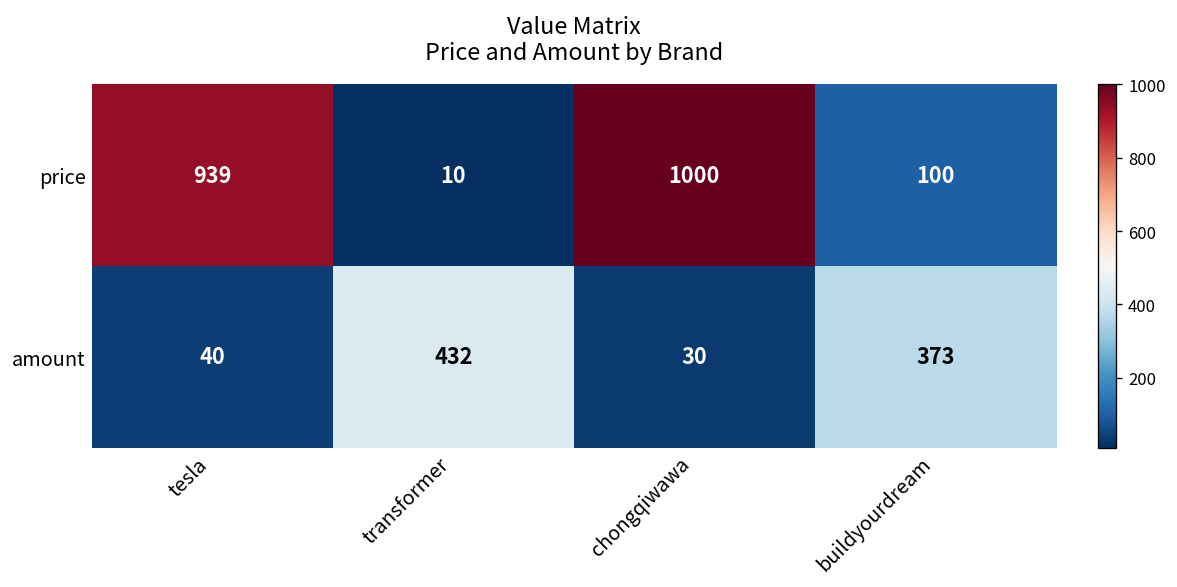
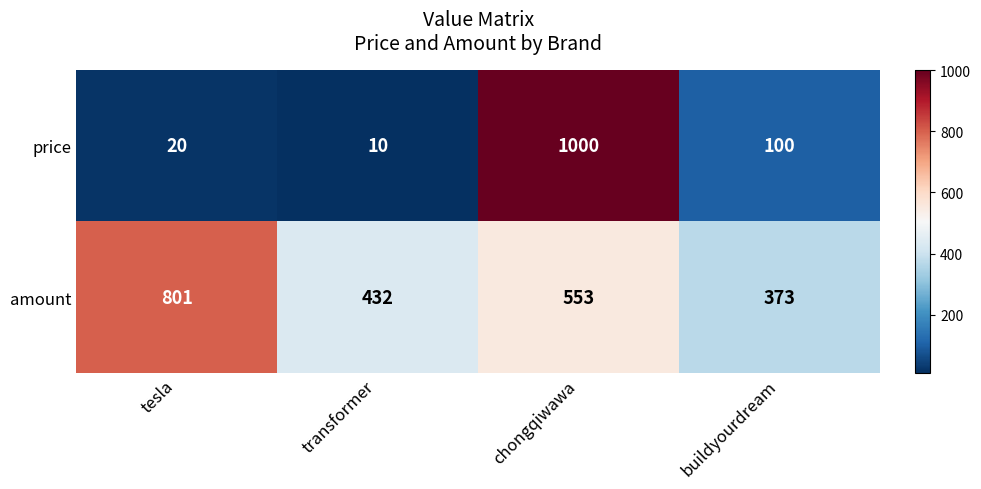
price, tesla: 939 -> 20
amount, tesla: 40 -> 801
amount, chongqiwawa: 30 -> 553
